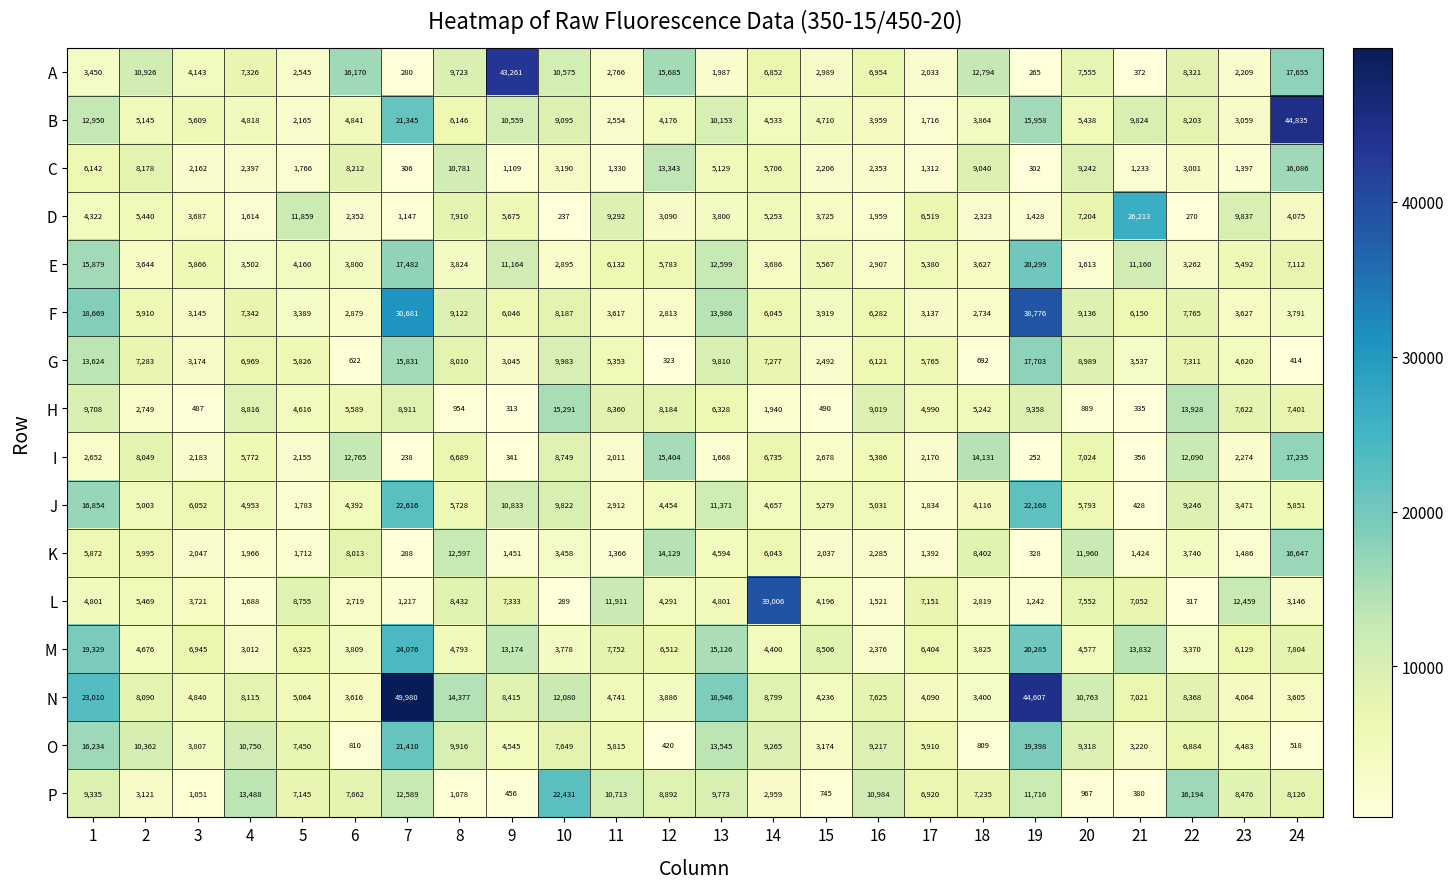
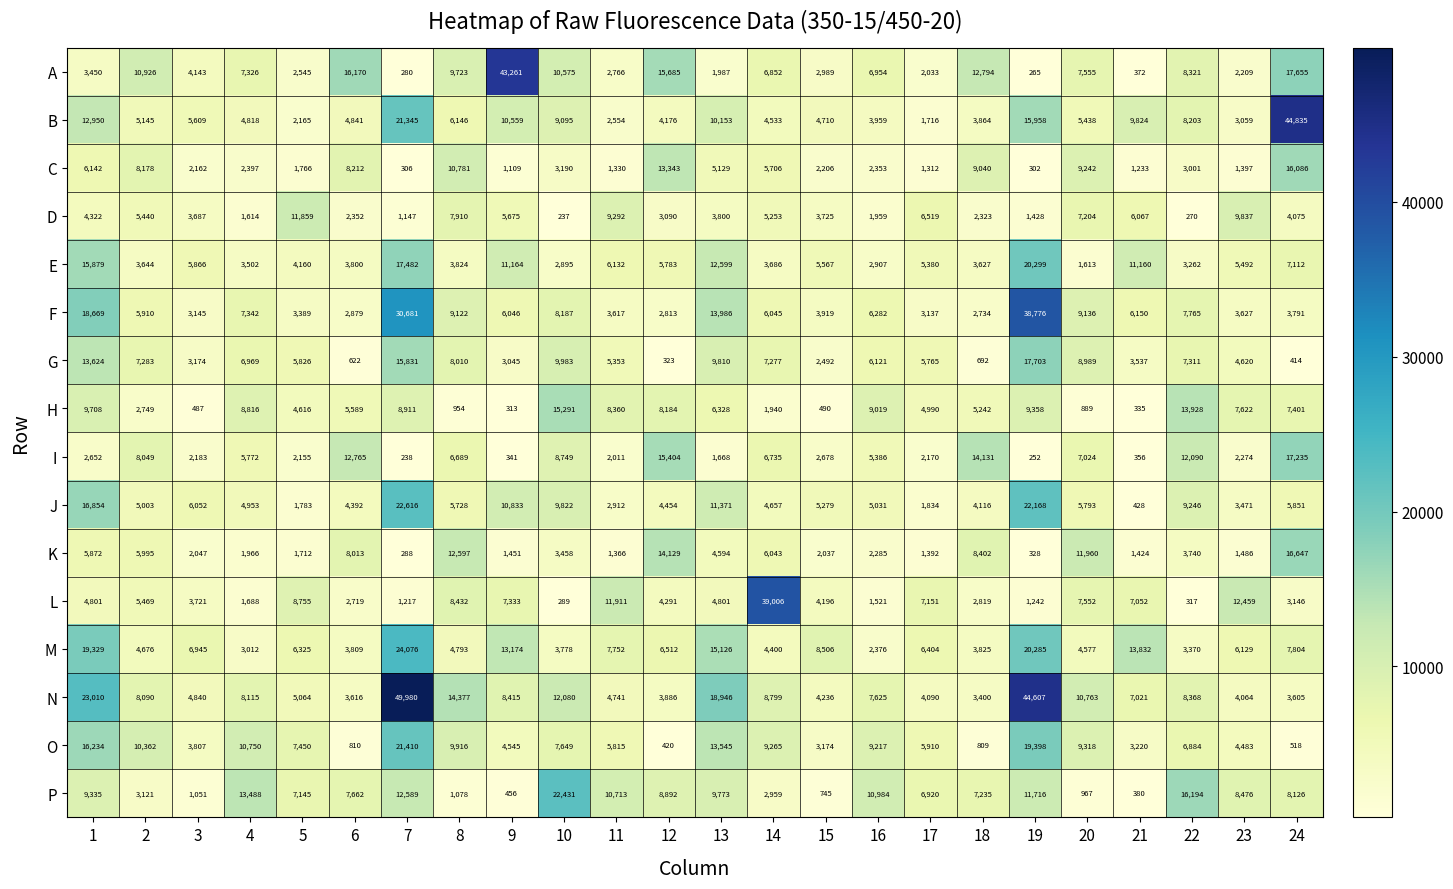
D, 21: 26,213 -> 6,067
